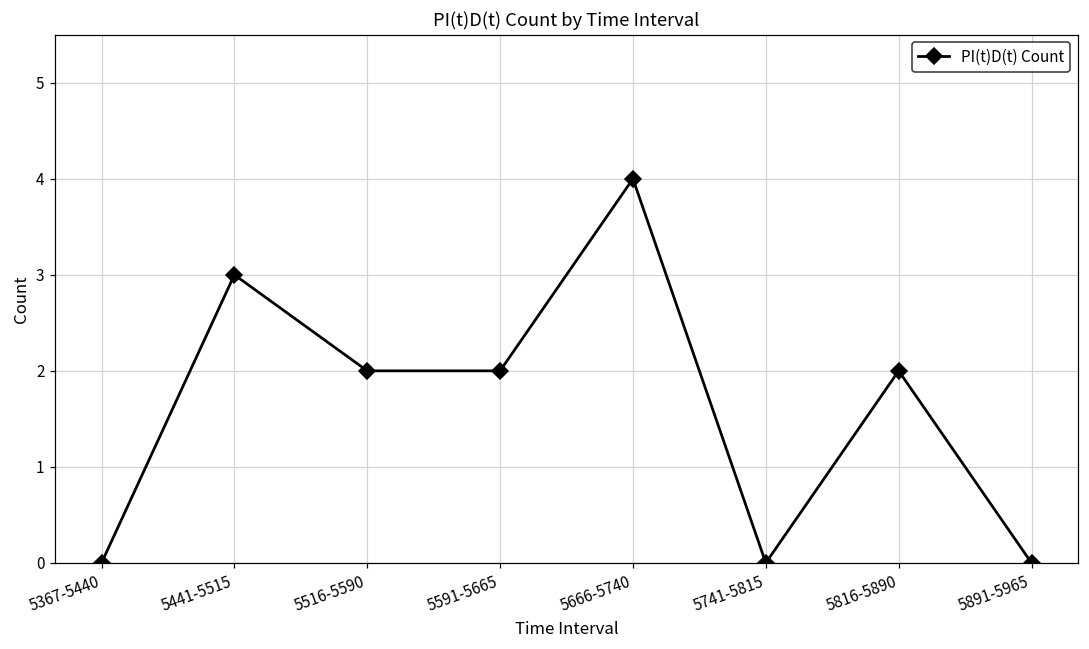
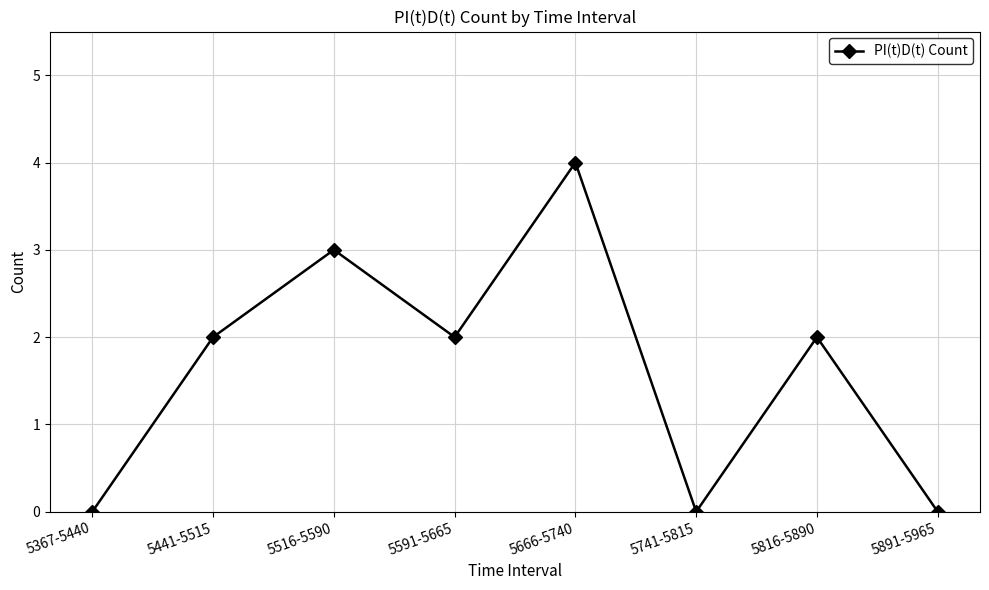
5441-5515: 3 -> 2
5516-5590: 2 -> 3
